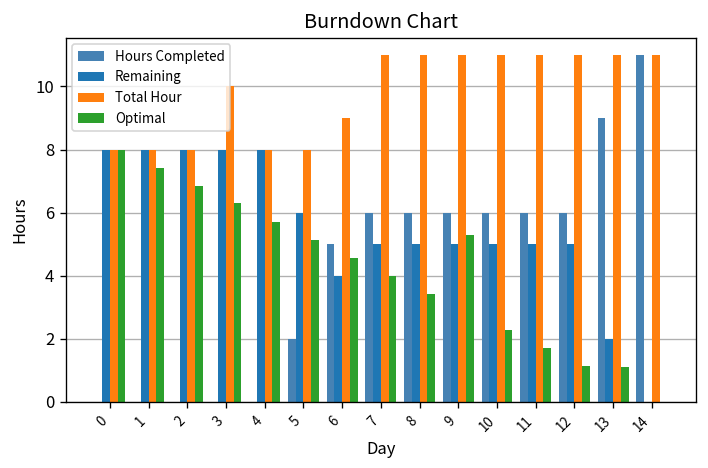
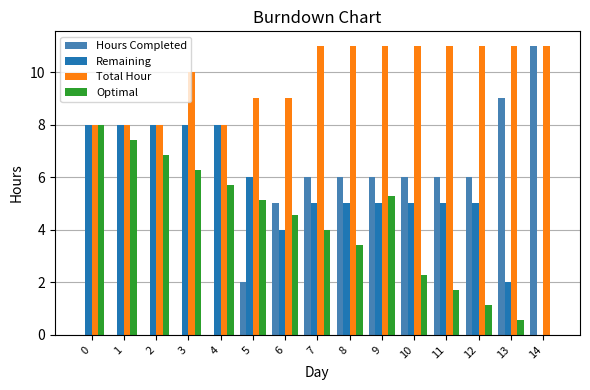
Total Hour, 5: 8 -> 9
Optimal, 13: 1.1 -> 0.6
